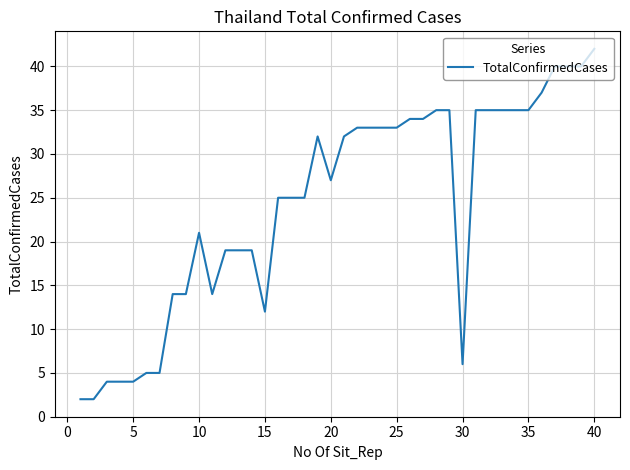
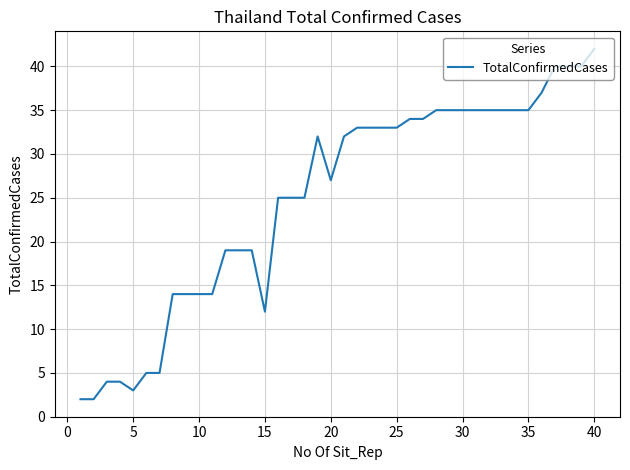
5: 4 -> 3
10: 21 -> 14
30: 6 -> 35
